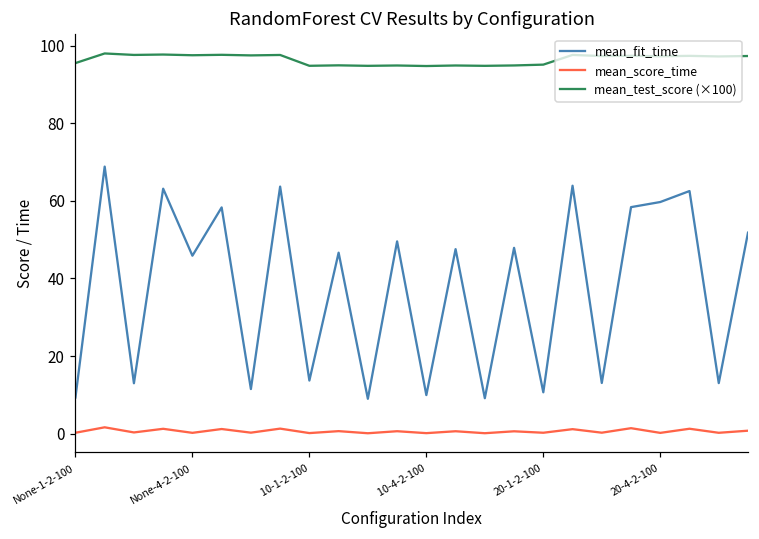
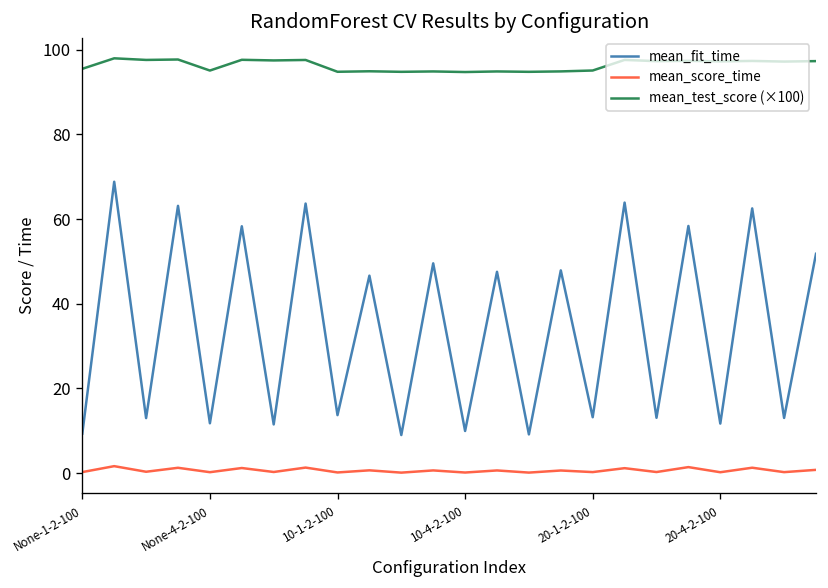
mean_fit_time, None-4-2-100: 46 -> 12
mean_test_score (×100), None-4-2-100: 98 -> 95
mean_fit_time, 20-1-2-100: 11 -> 13
mean_fit_time, 20-4-2-100: 60 -> 12
